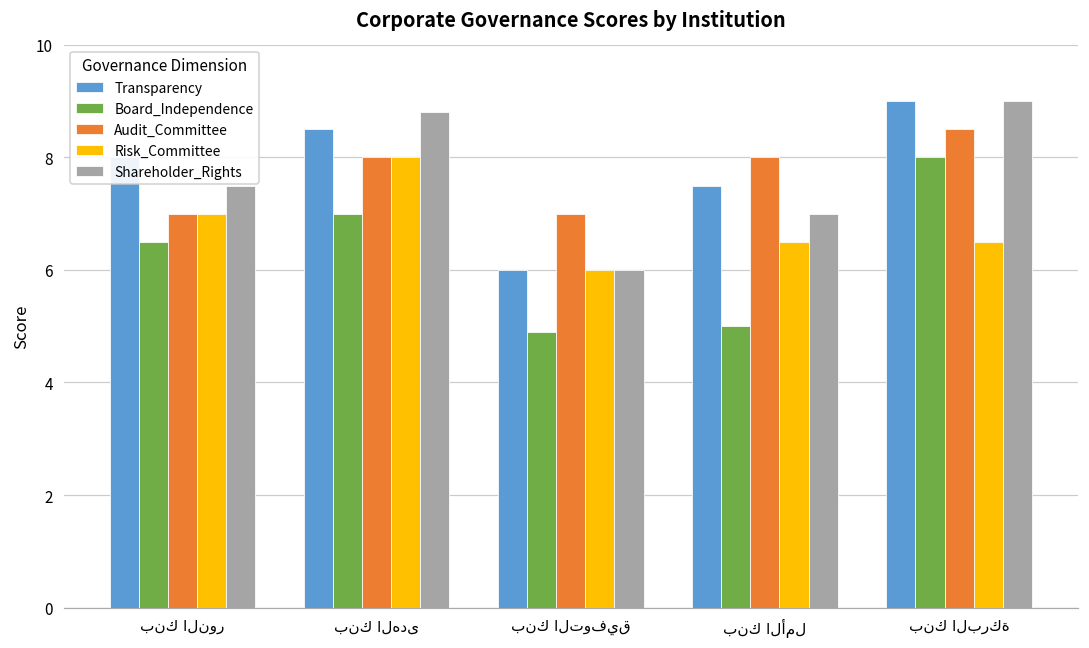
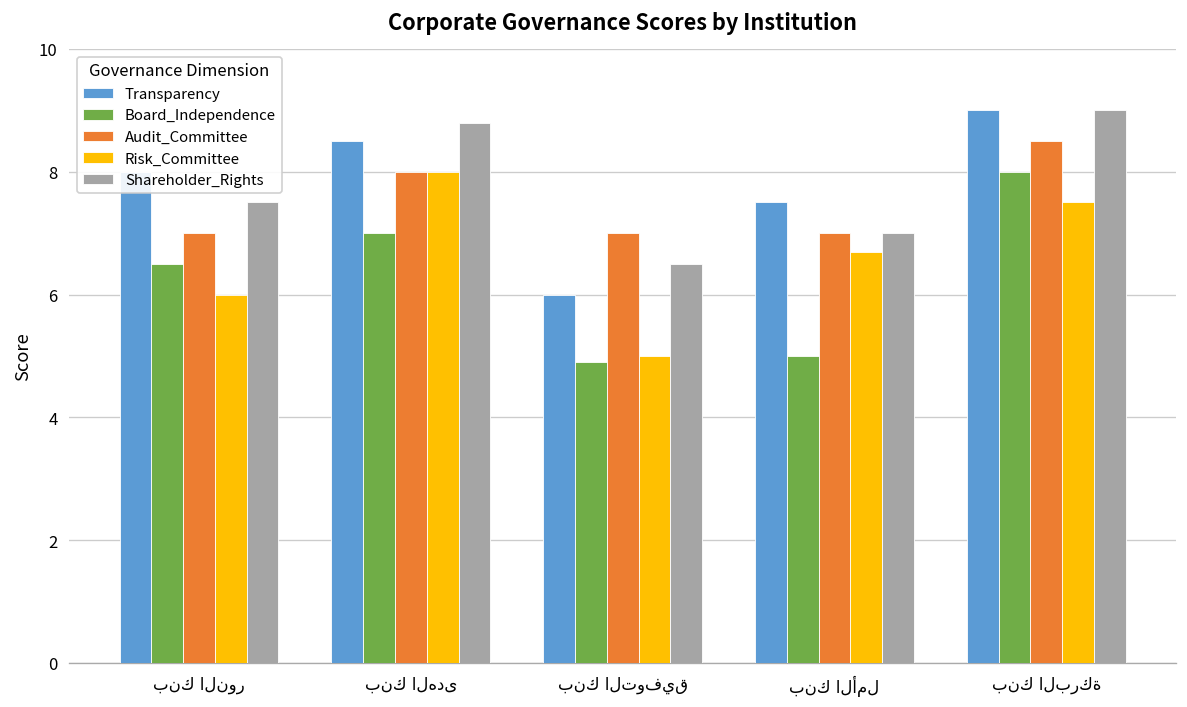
Risk_Committee, بنك النور: 7 -> 6
Risk_Committee, بنك التوفيق: 6 -> 5
Shareholder_Rights, بنك التوفيق: 6.0 -> 6.5
Audit_Committee, بنك الأمل: 8 -> 7
Risk_Committee, بنك الأمل: 6.5 -> 6.7
Risk_Committee, بنك البركة: 6.5 -> 7.5
